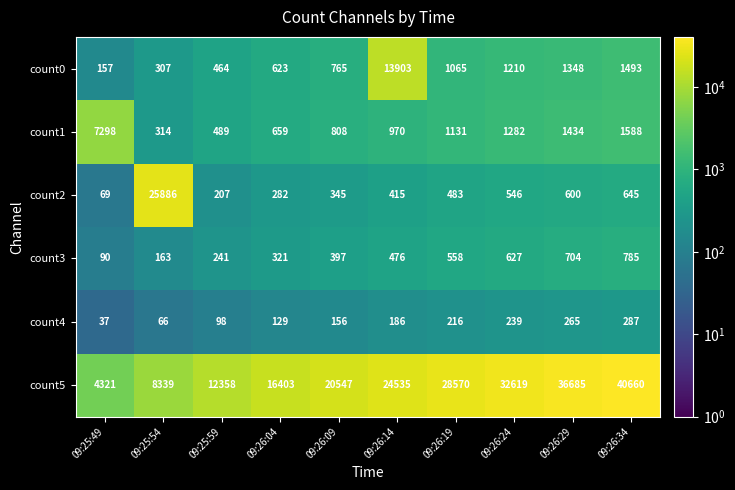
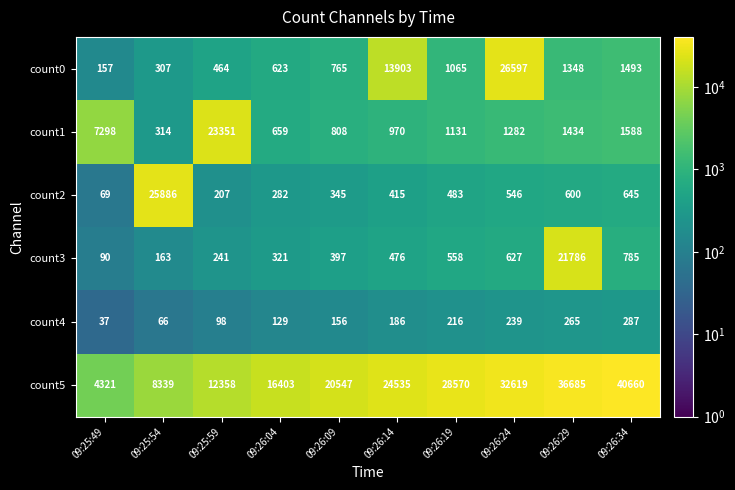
count0, 09:26:24: 1210 -> 26597
count1, 09:25:59: 489 -> 23351
count3, 09:26:29: 704 -> 21786
